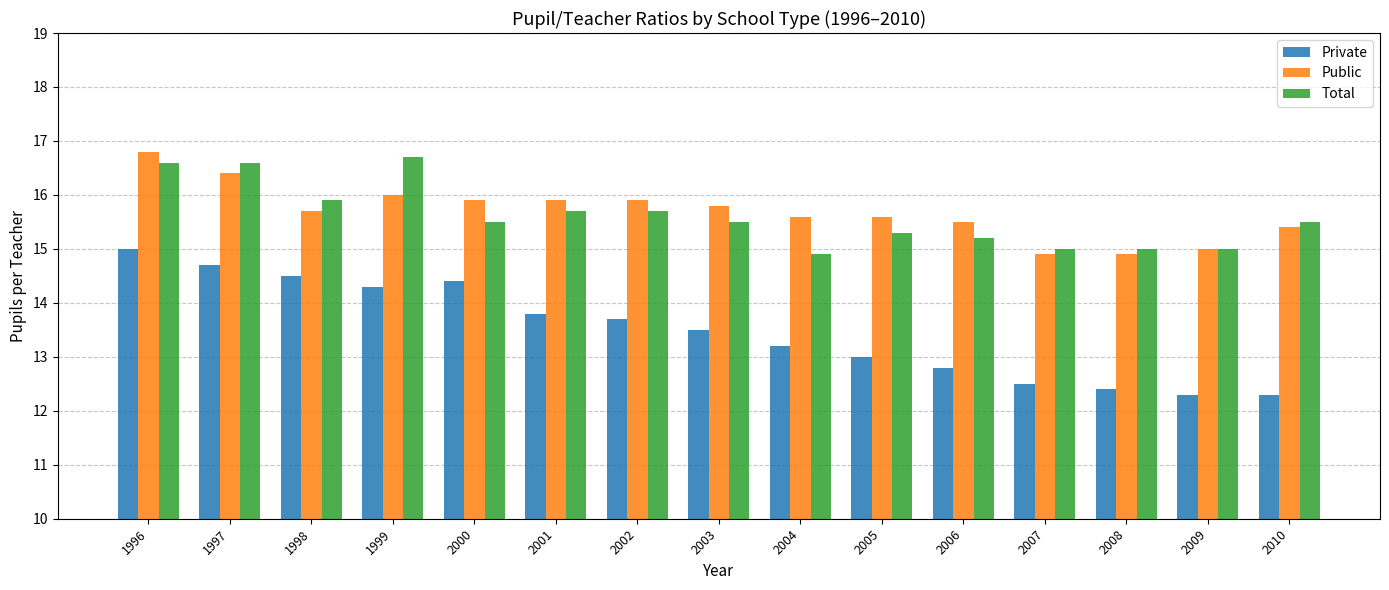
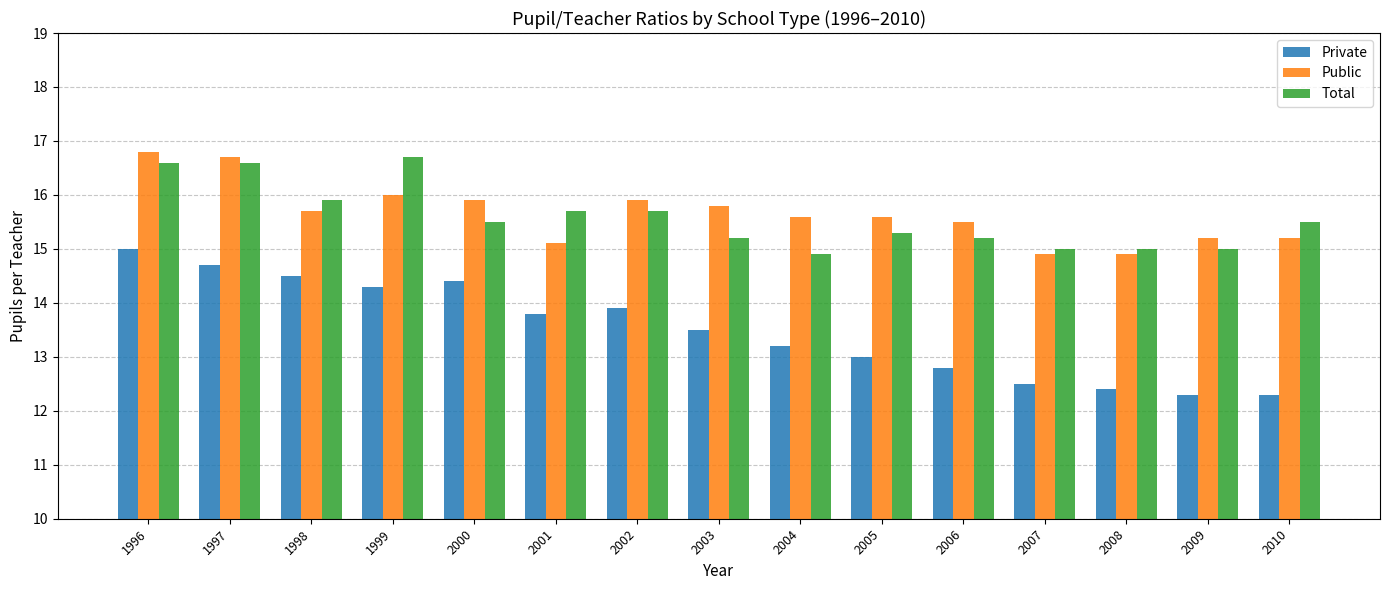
Public, 1997: 16.4 -> 16.7
Public, 2001: 15.9 -> 15.1
Private, 2002: 13.7 -> 13.9
Total, 2003: 15.5 -> 15.2
Public, 2009: 15.0 -> 15.2
Public, 2010: 15.4 -> 15.2
